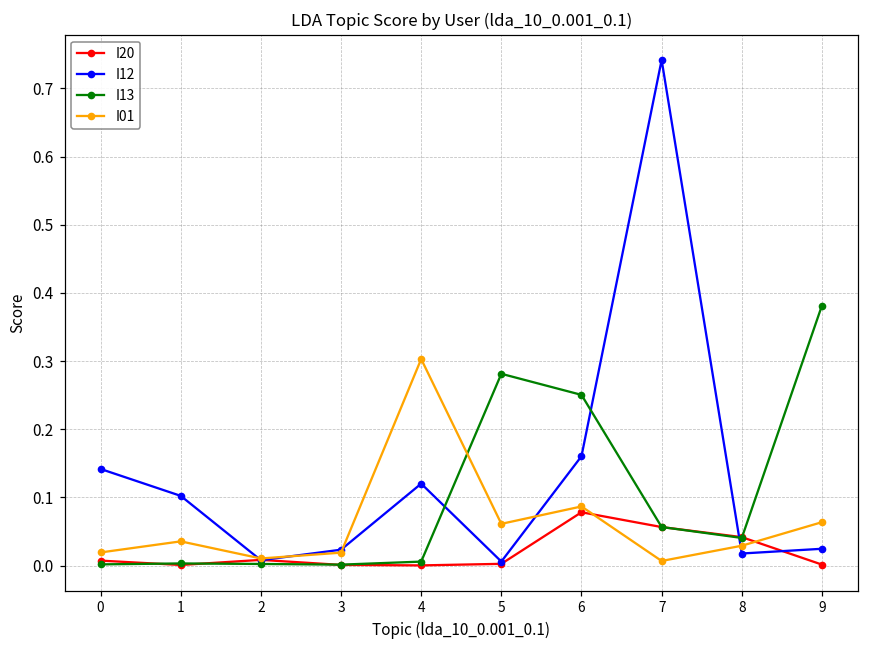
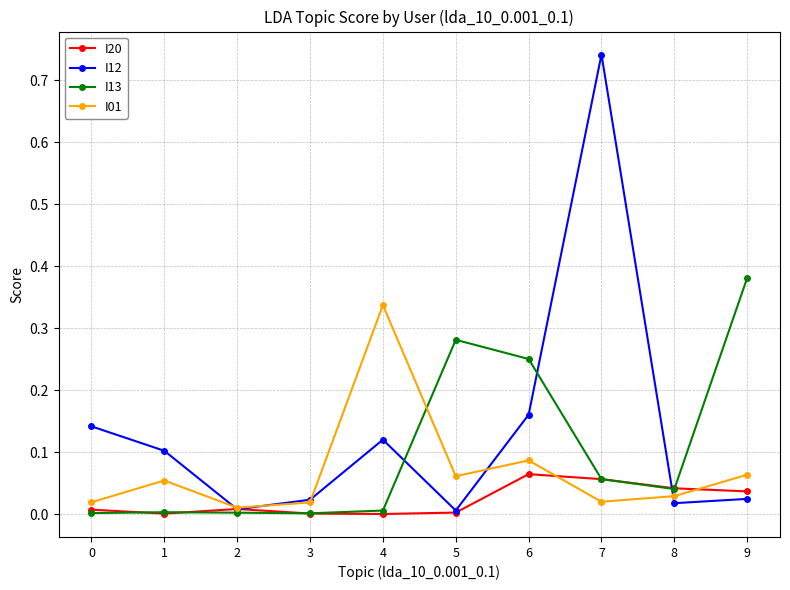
I01, 1: 0.04 -> 0.05
I01, 4: 0.30 -> 0.34
I20, 6: 0.08 -> 0.06
I01, 7: 0.01 -> 0.02
I20, 9: 0.00 -> 0.04
